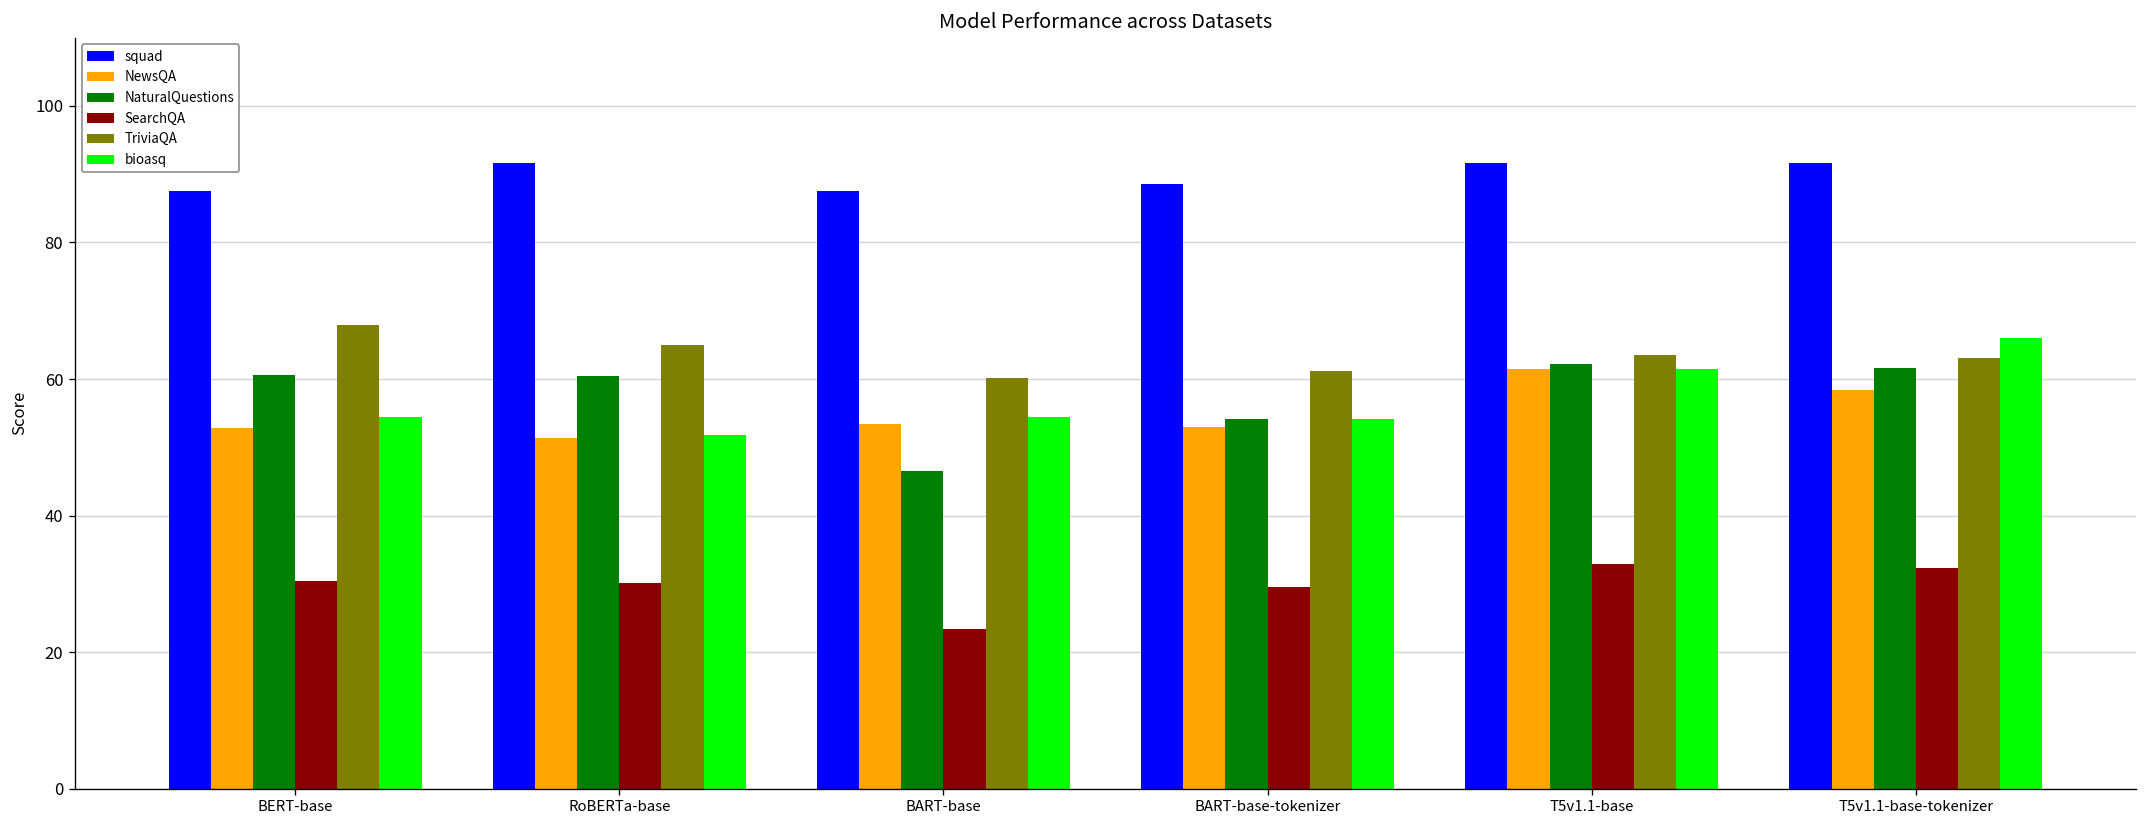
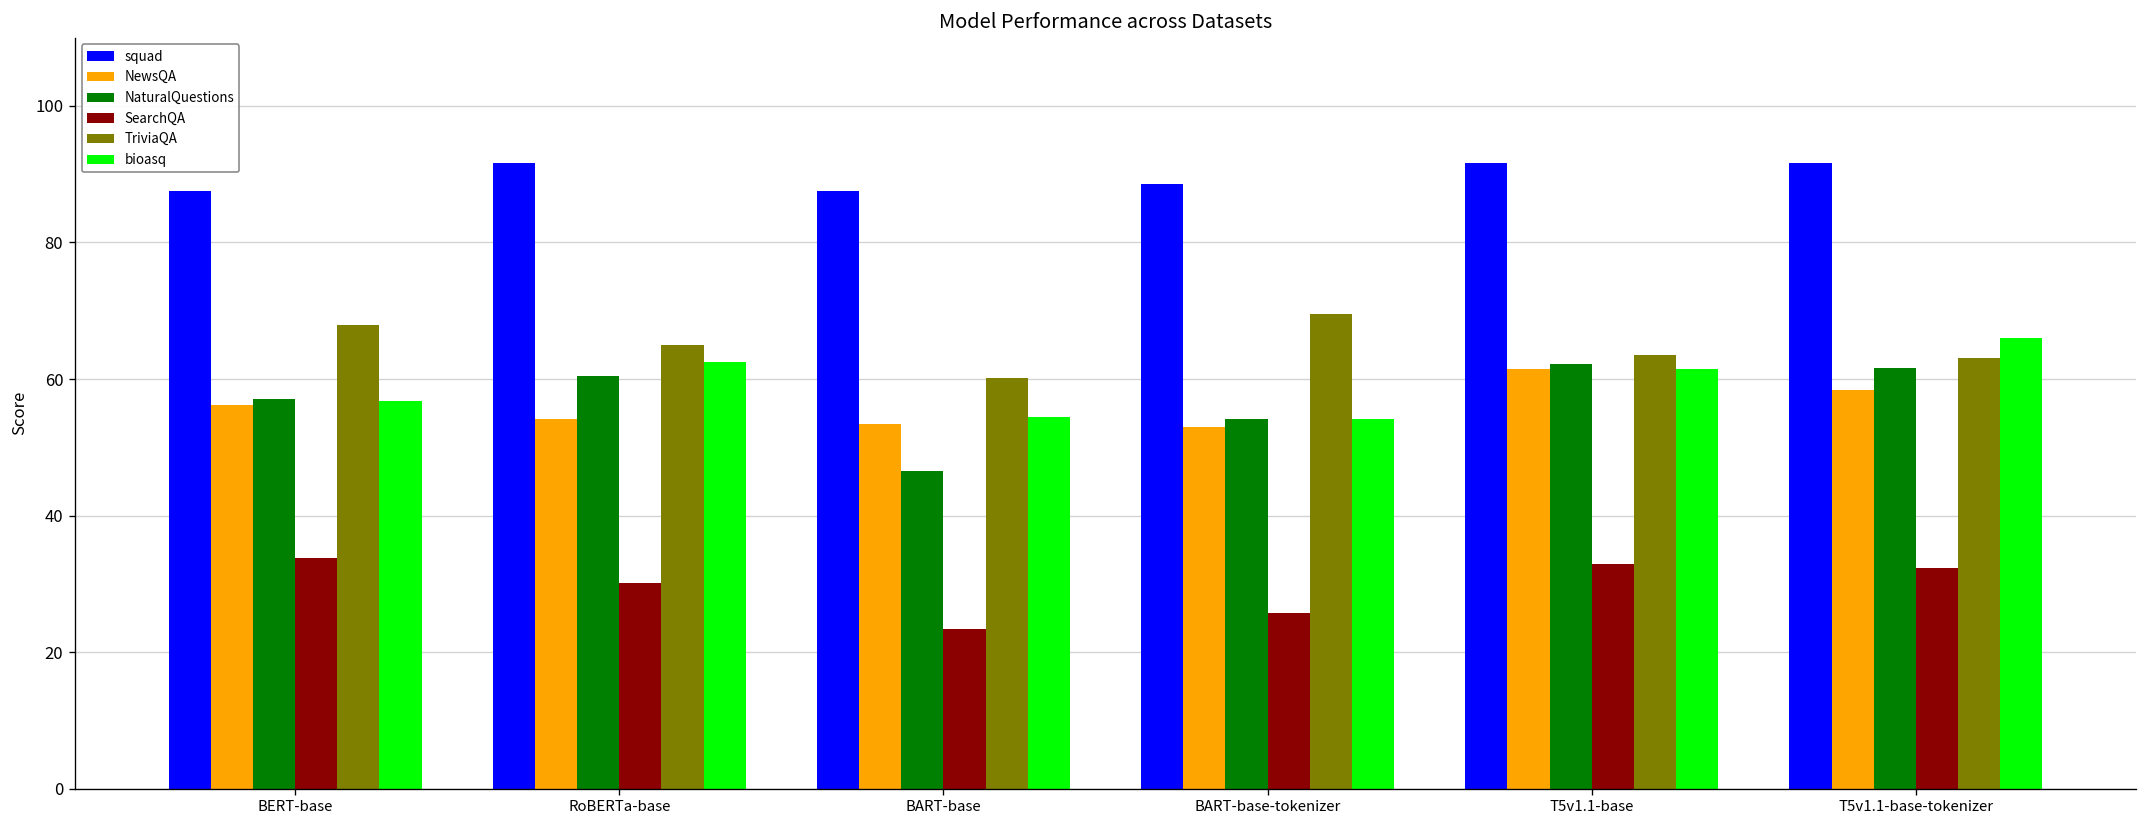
NewsQA, BERT-base: 53 -> 56
NaturalQuestions, BERT-base: 61 -> 57
SearchQA, BERT-base: 30 -> 34
bioasq, BERT-base: 55 -> 57
NewsQA, RoBERTa-base: 51 -> 54
bioasq, RoBERTa-base: 52 -> 62
SearchQA, BART-base-tokenizer: 30 -> 26
TriviaQA, BART-base-tokenizer: 61 -> 70
